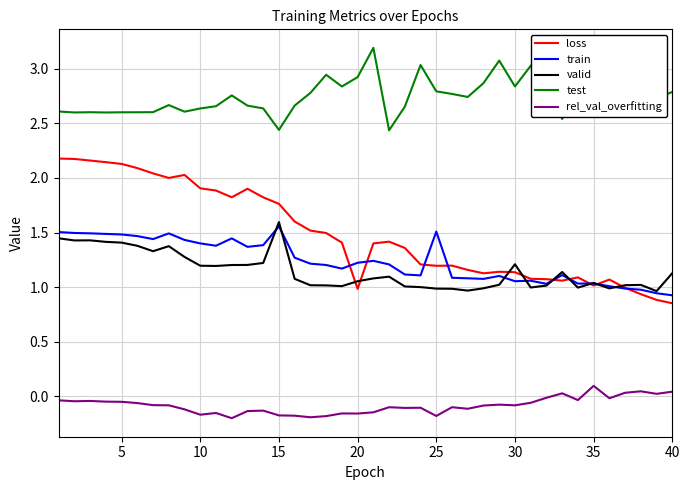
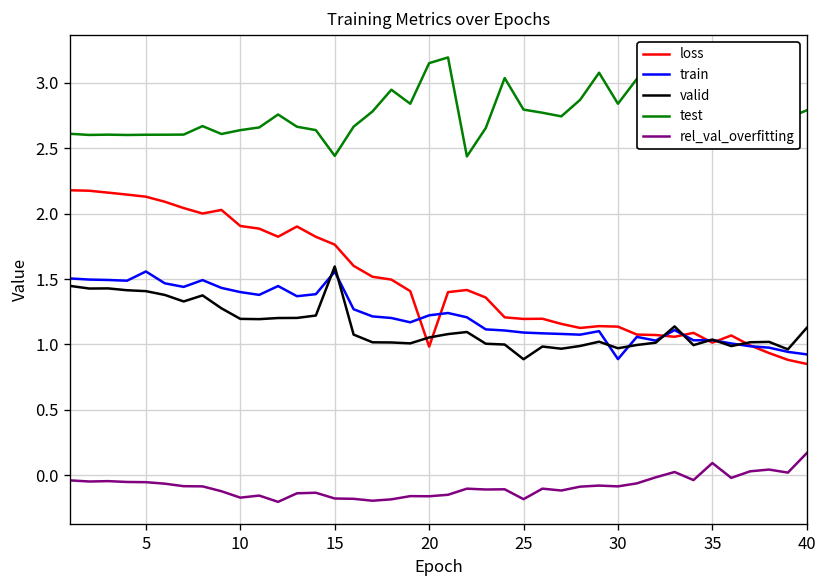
train, 5: 1.48 -> 1.56
test, 20: 2.93 -> 3.15
train, 25: 1.51 -> 1.09
valid, 25: 0.99 -> 0.89
train, 30: 1.05 -> 0.89
valid, 30: 1.21 -> 0.97
rel_val_overfitting, 40: 0.04 -> 0.17
